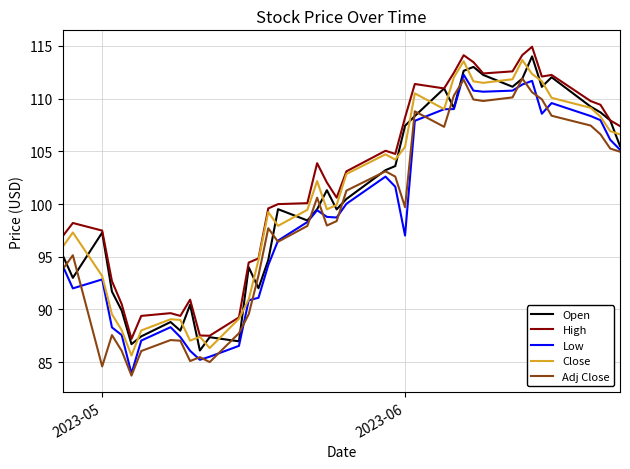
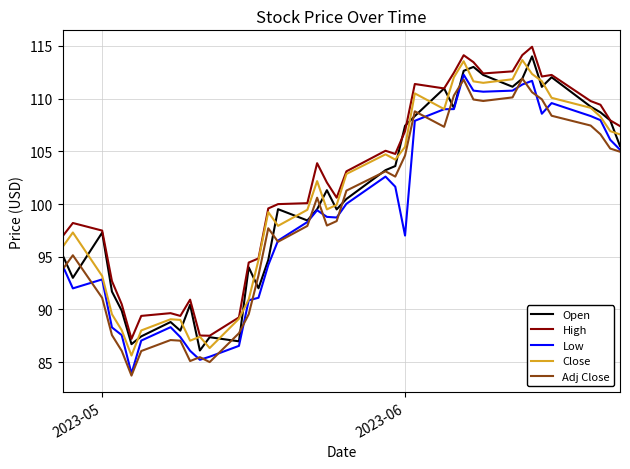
Adj Close, 2023-05: 84.6 -> 91.1
High, 2023-06: 108.2 -> 106.9
Adj Close, 2023-06: 99.7 -> 104.6
